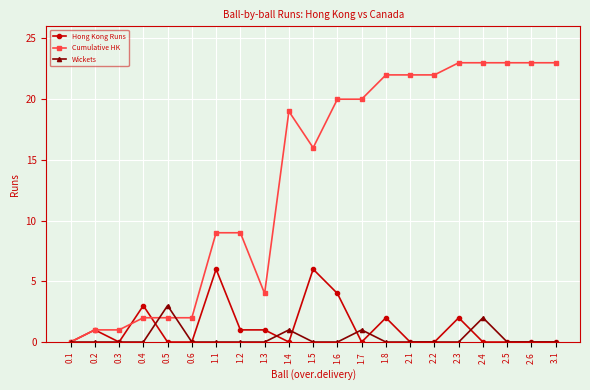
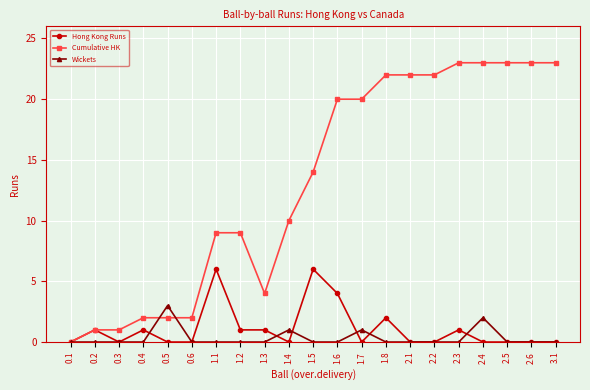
Hong Kong Runs, 0.4: 3 -> 1
Cumulative HK, 1.4: 19 -> 10
Cumulative HK, 1.5: 16 -> 14
Hong Kong Runs, 2.3: 2 -> 1
